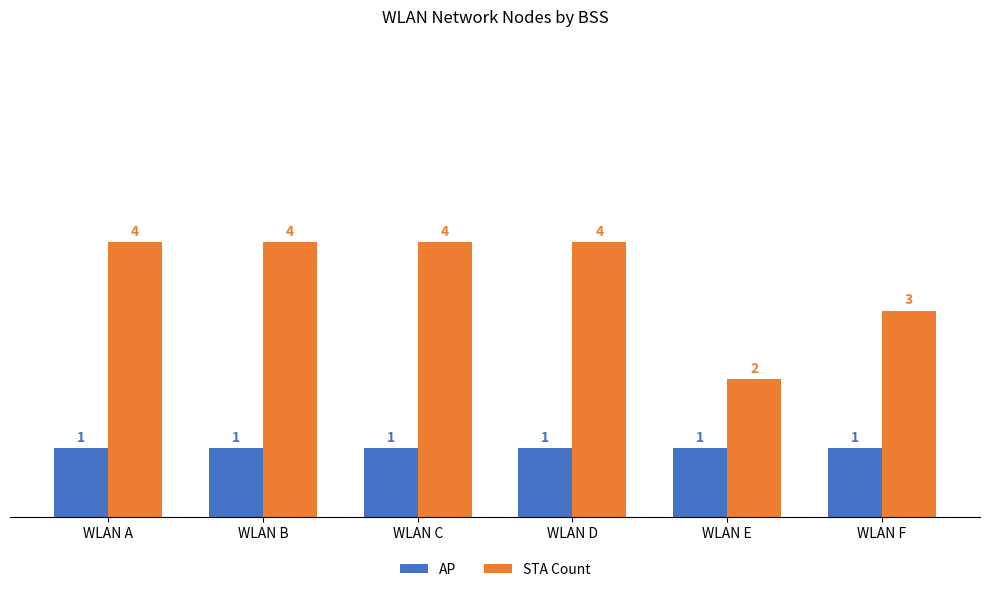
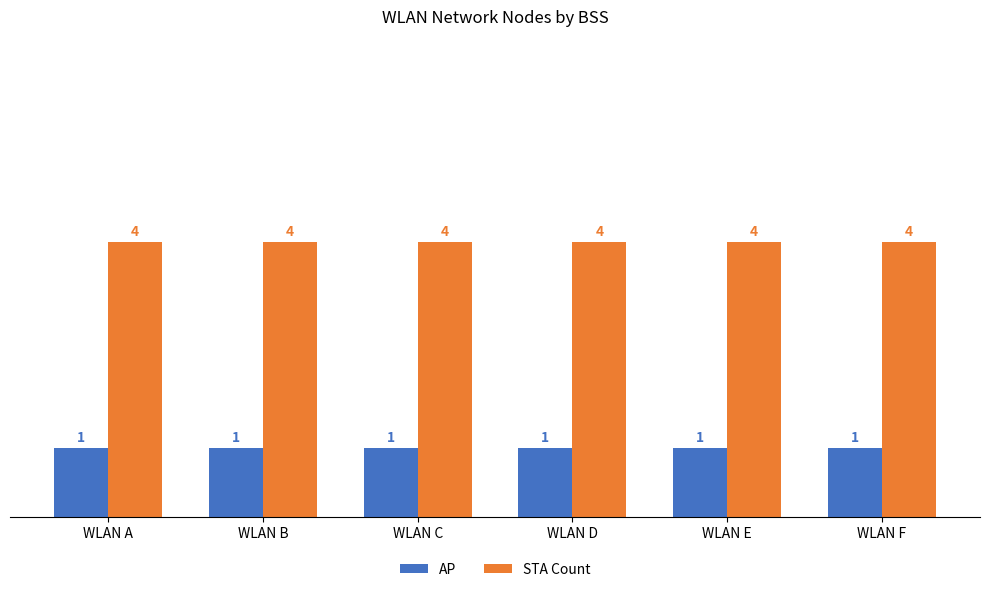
STA Count, WLAN E: 2 -> 4
STA Count, WLAN F: 3 -> 4
